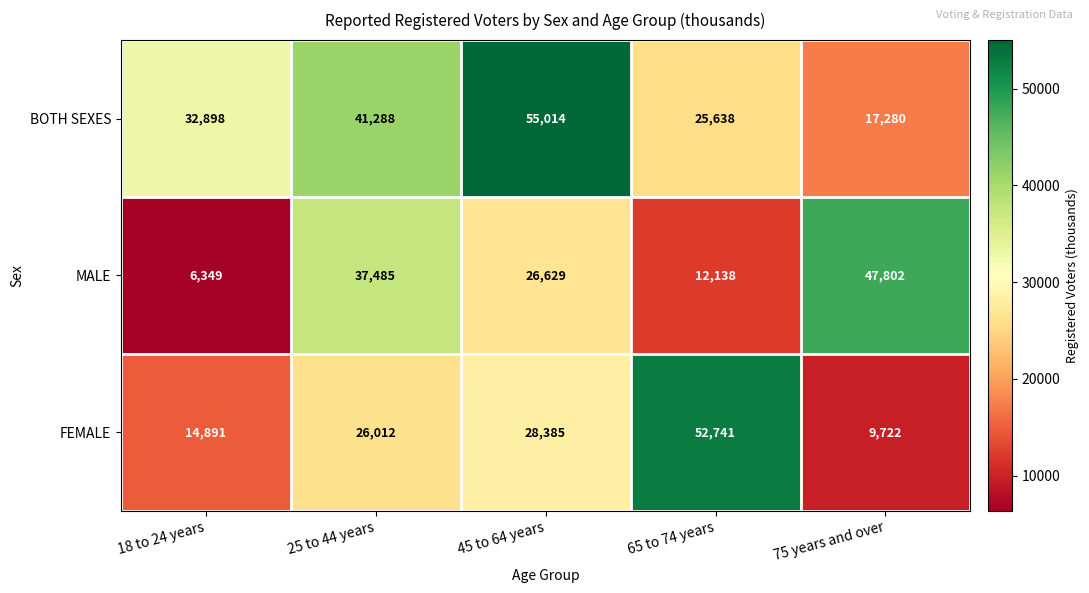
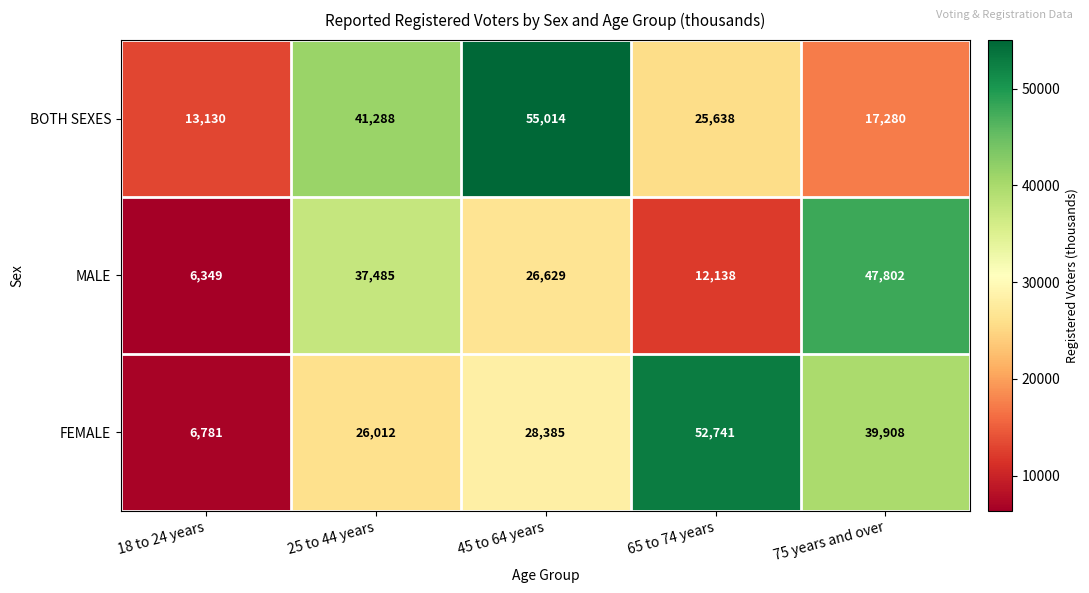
BOTH SEXES, 18 to 24 years: 32,898 -> 13,130
FEMALE, 18 to 24 years: 14,891 -> 6,781
FEMALE, 75 years and over: 9,722 -> 39,908
